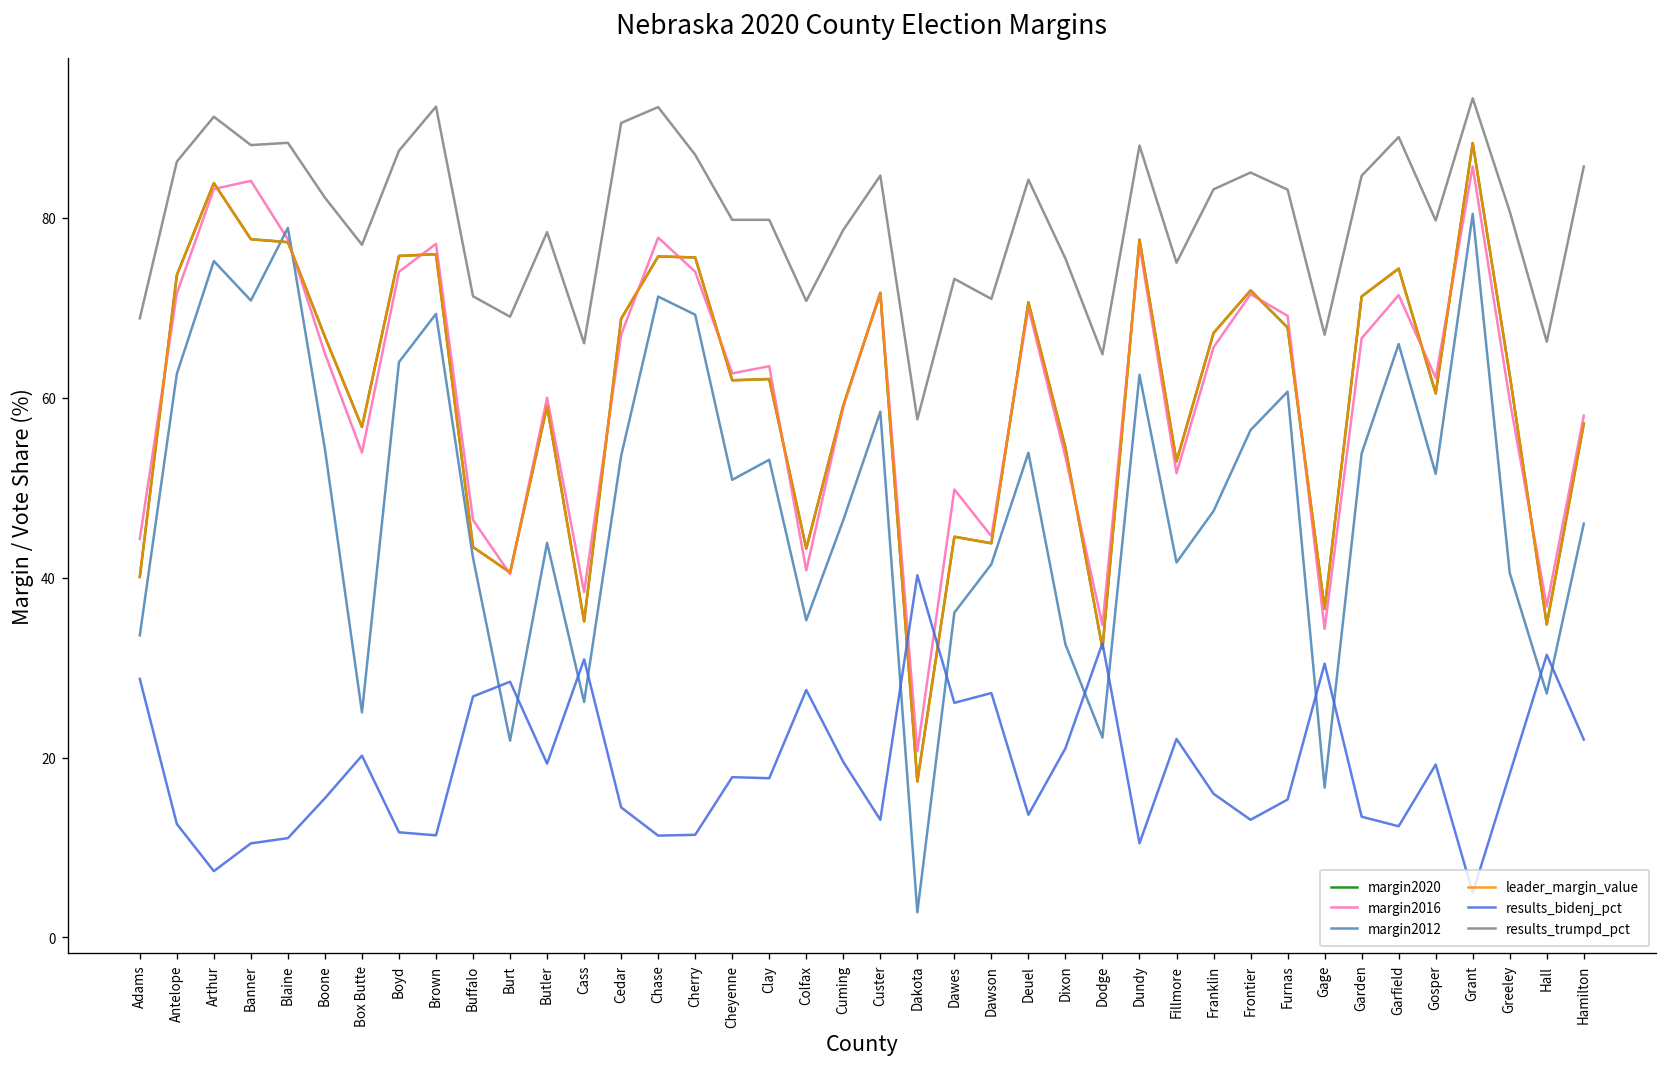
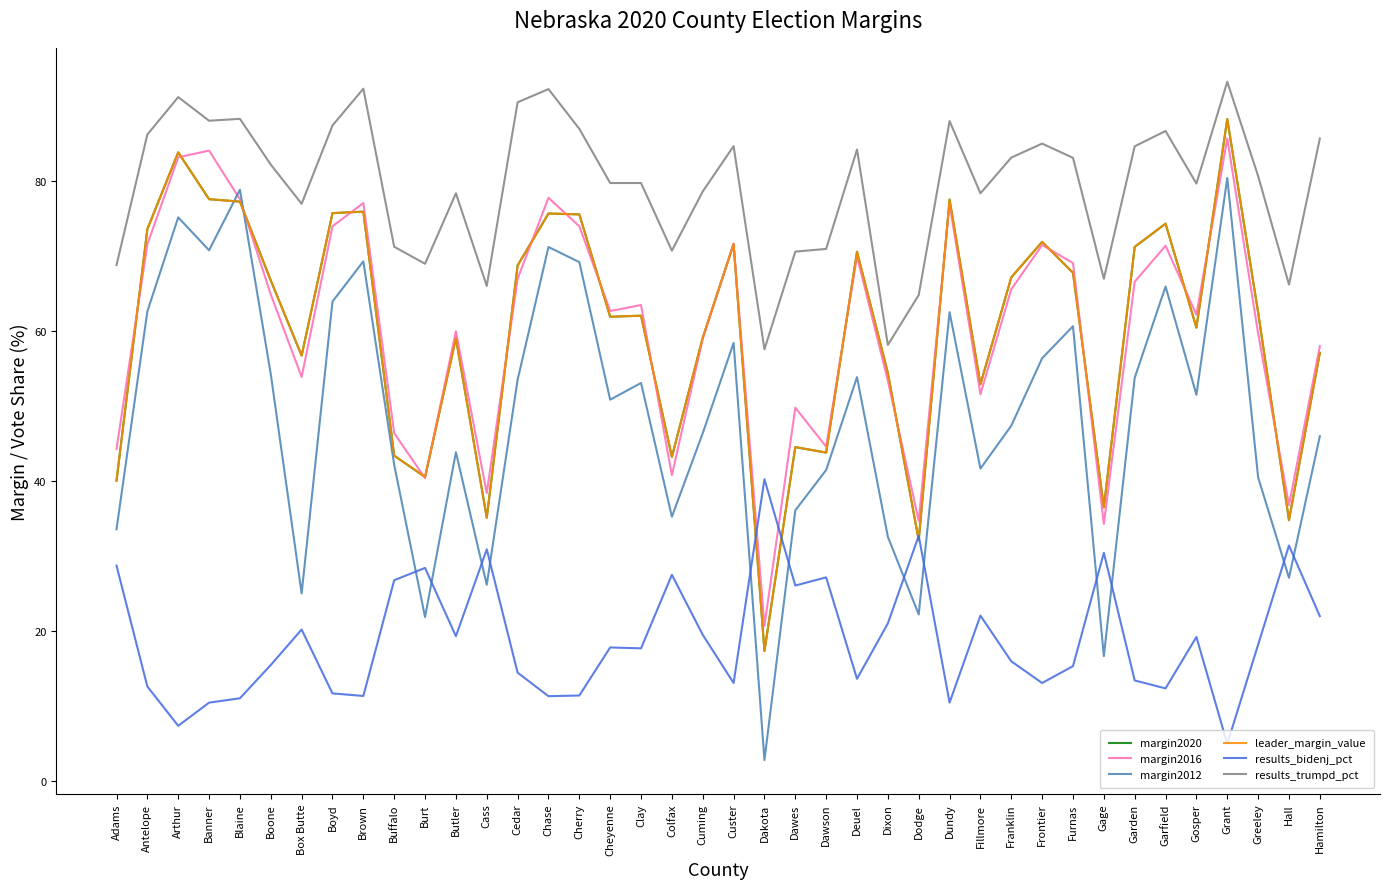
results_trumpd_pct, Dawes: 73 -> 71
results_trumpd_pct, Dixon: 75 -> 58
results_trumpd_pct, Fillmore: 75 -> 78
results_trumpd_pct, Garfield: 89 -> 87
